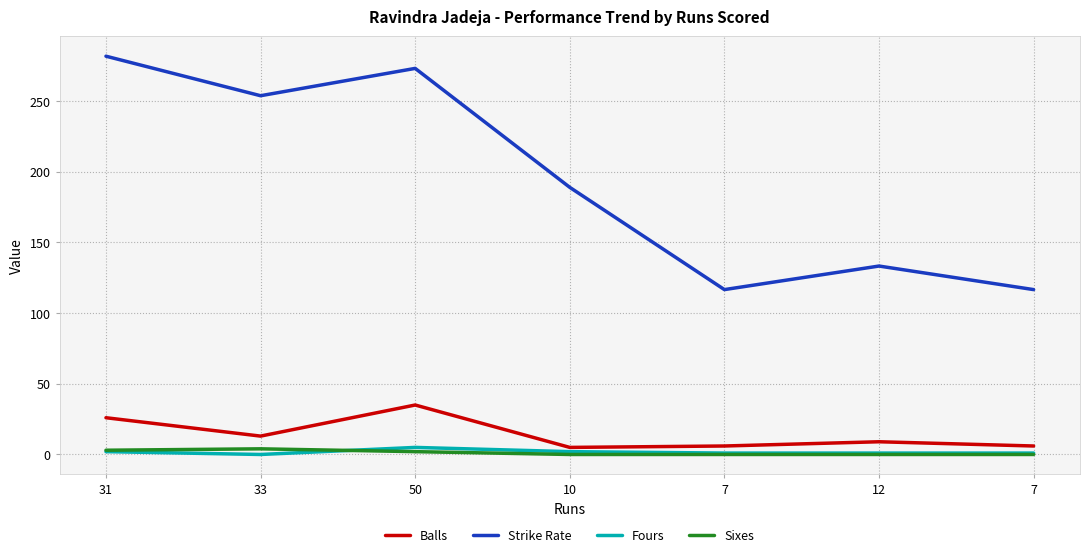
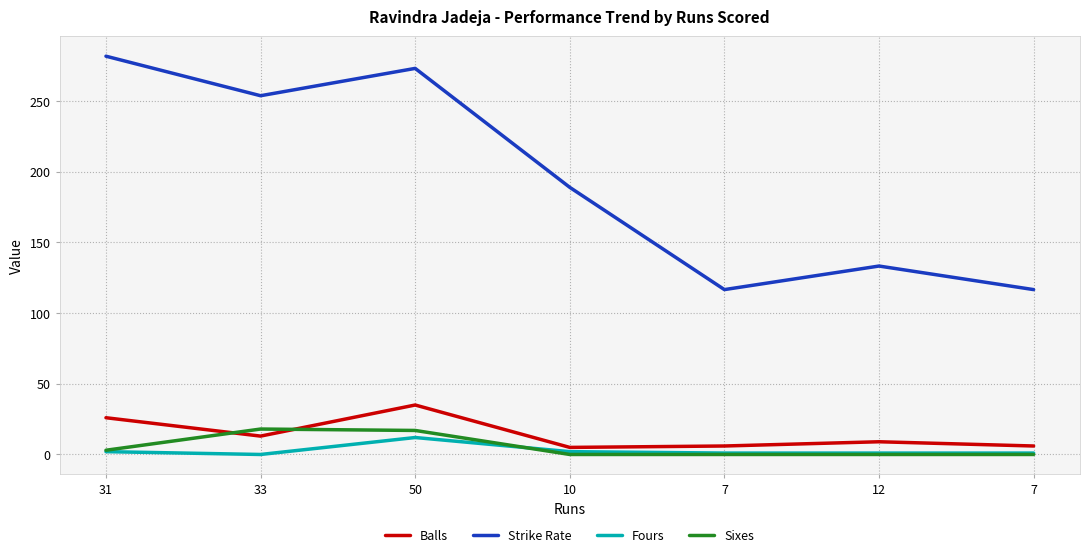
Sixes, 33: 4 -> 18
Fours, 50: 5 -> 12
Sixes, 50: 2 -> 17
